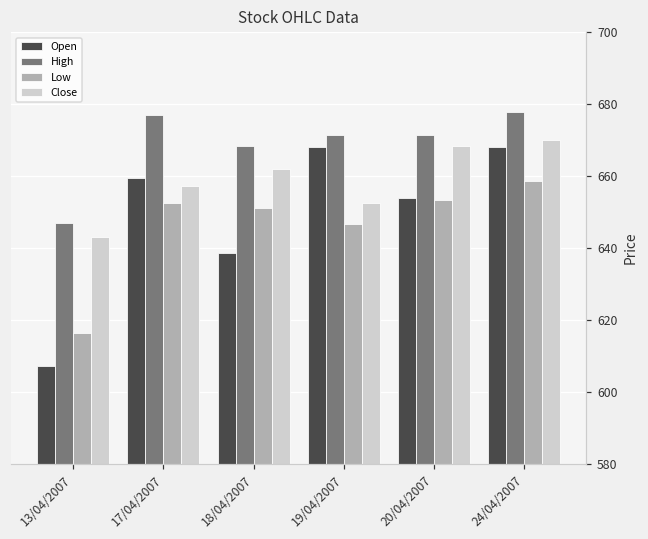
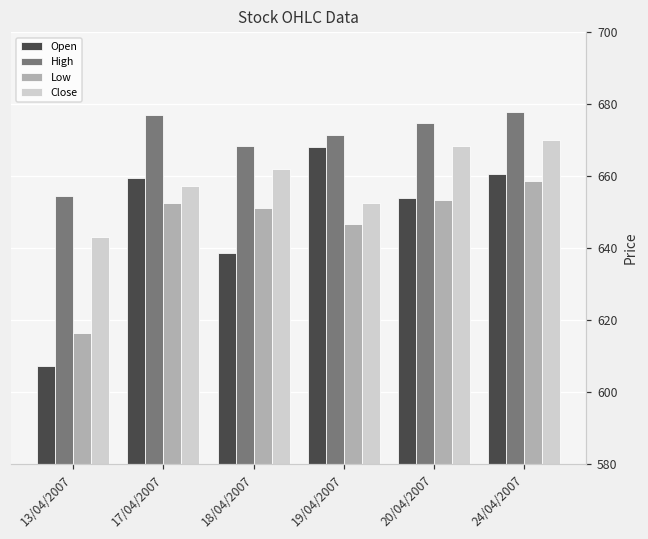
High, 13/04/2007: 647 -> 655
High, 20/04/2007: 672 -> 675
Open, 24/04/2007: 668 -> 660
